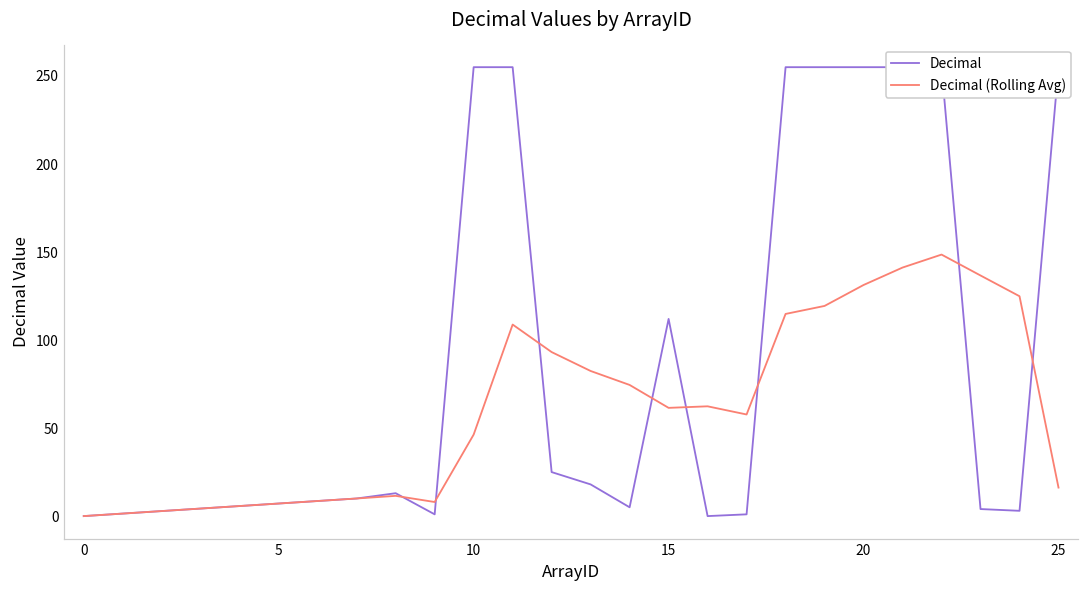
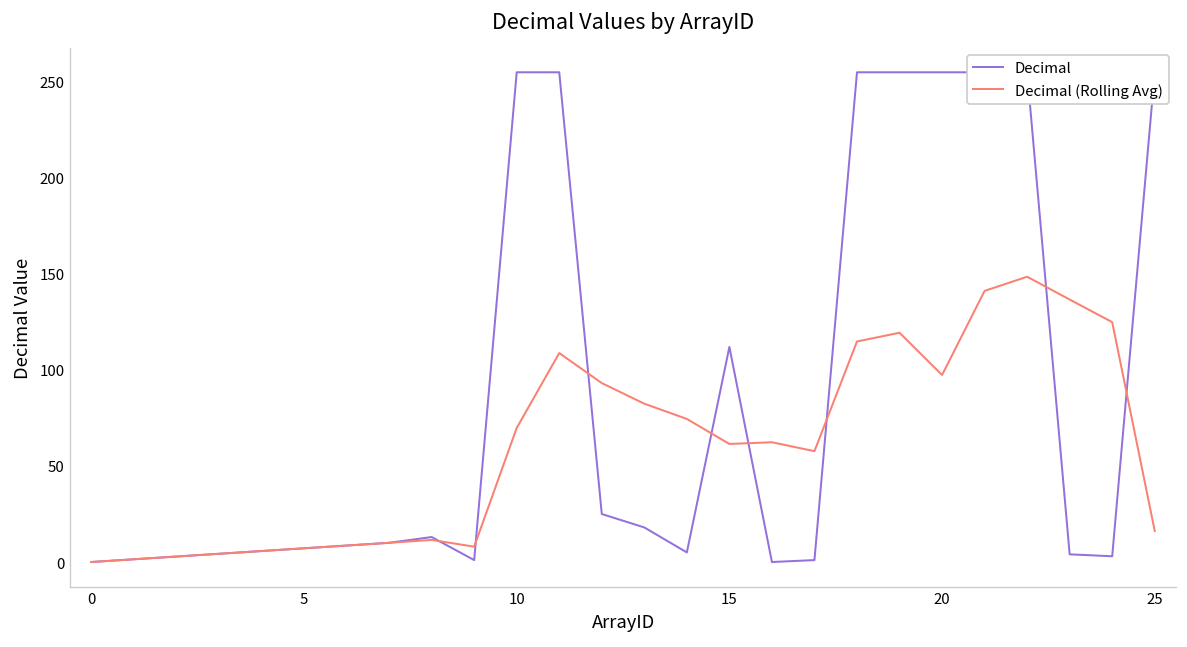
Decimal (Rolling Avg), 10: 46 -> 70
Decimal (Rolling Avg), 20: 131 -> 97
